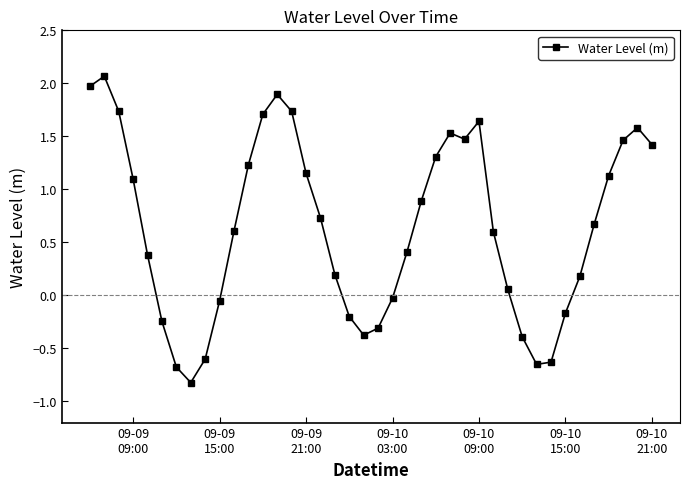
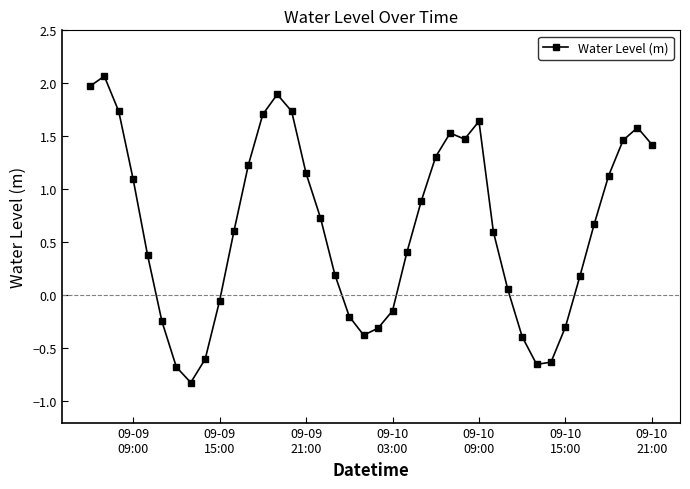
09-10 03:00: -0.03 -> -0.15
09-10 15:00: -0.17 -> -0.30
